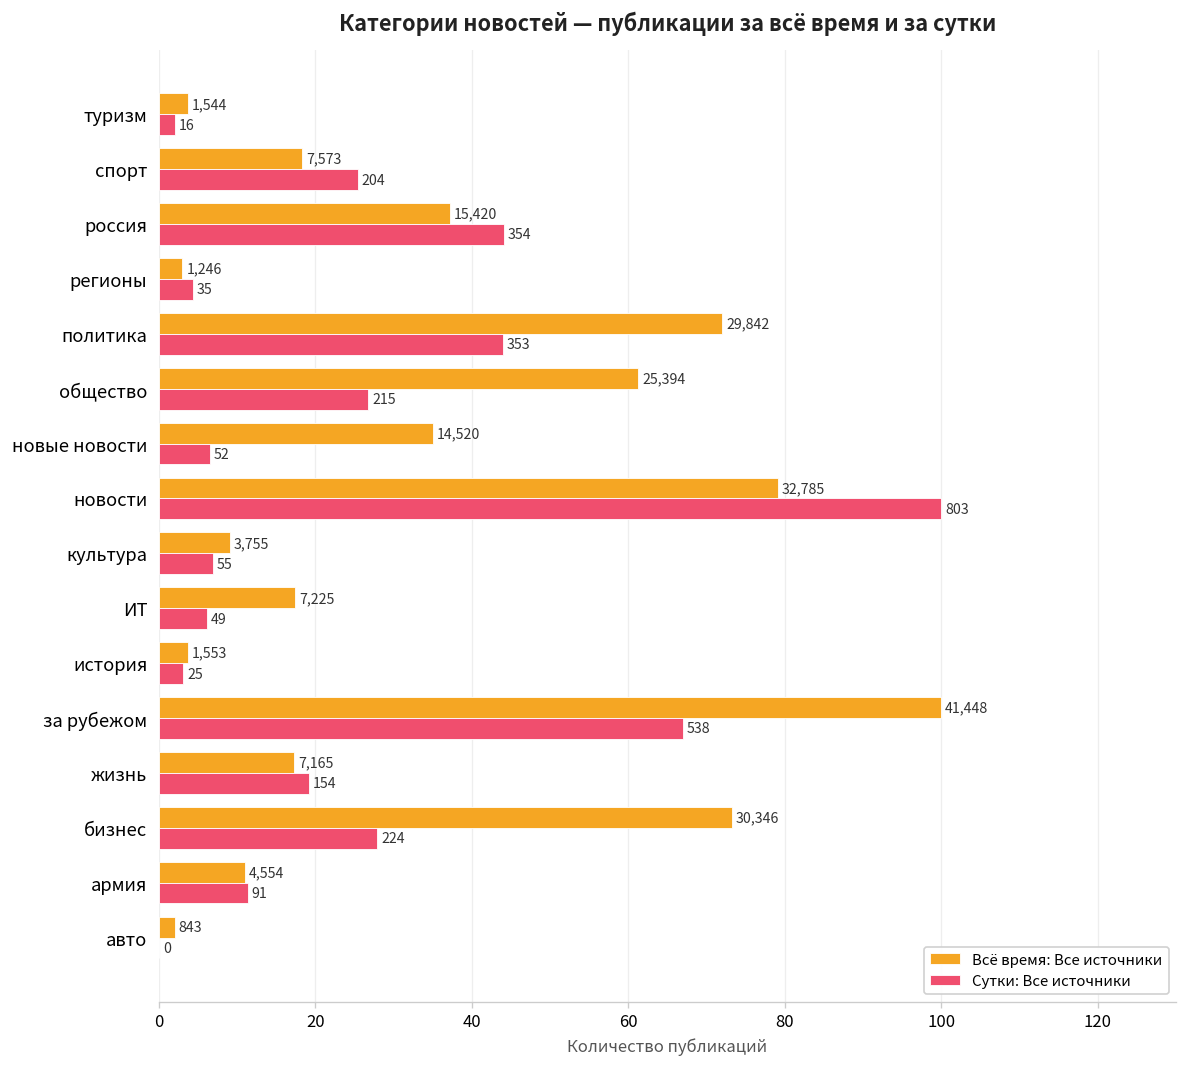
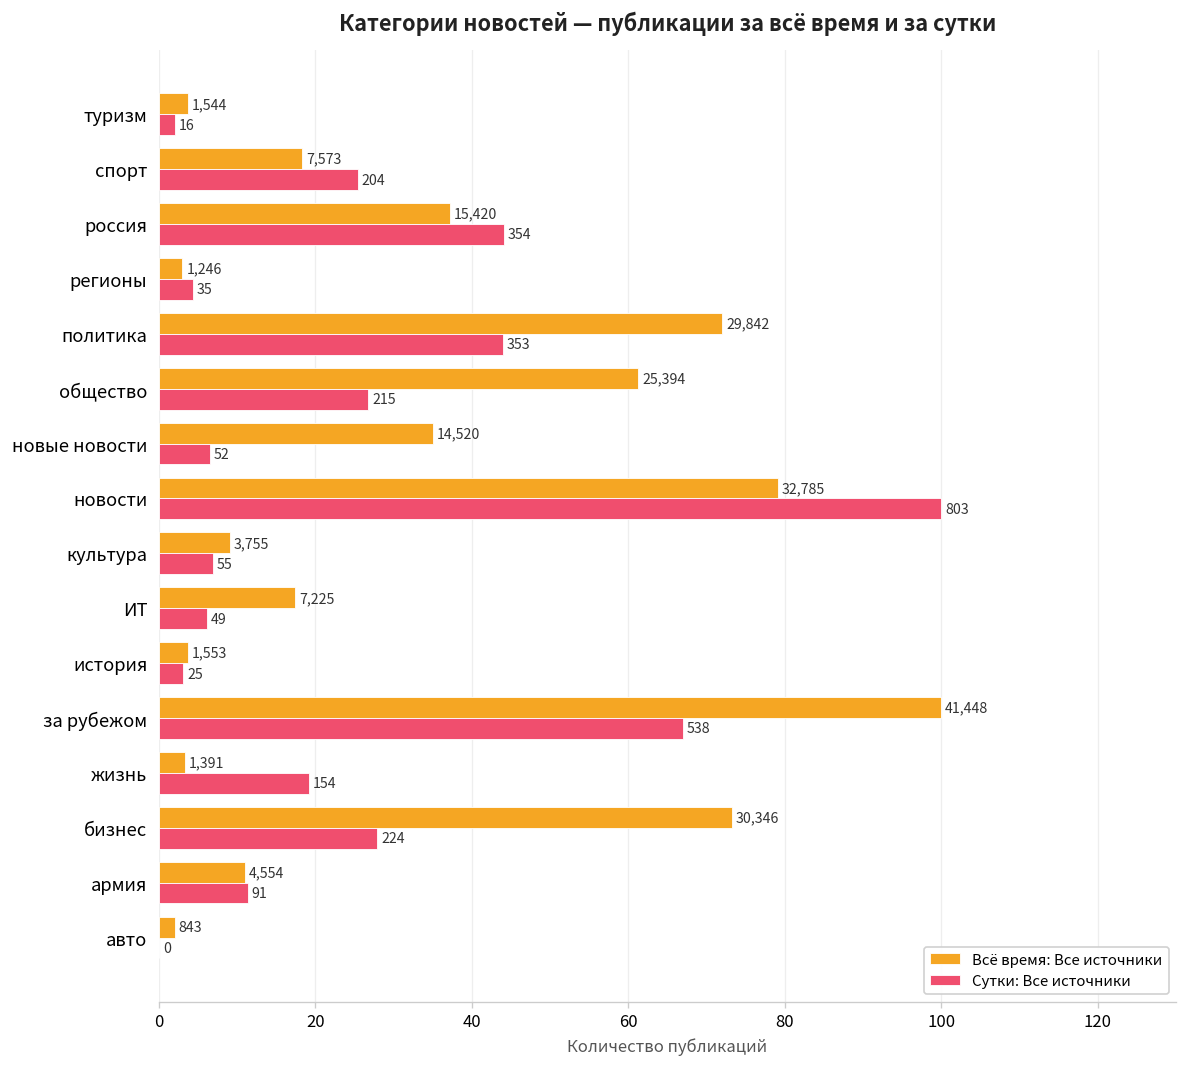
Всё время: Все источники, жизнь: 7,165 -> 1,391
